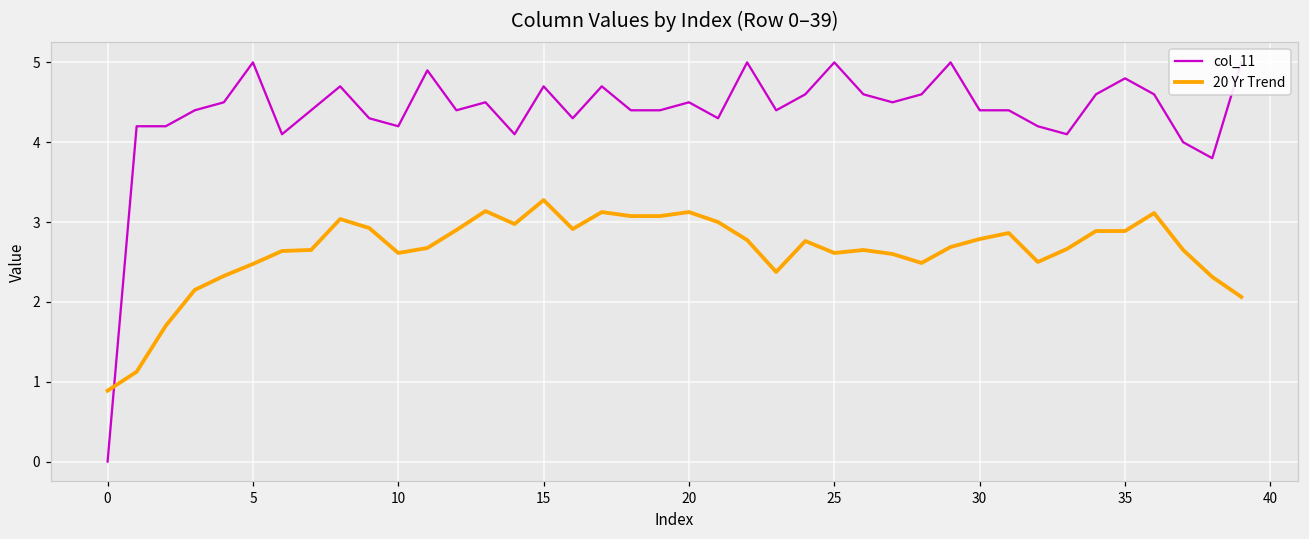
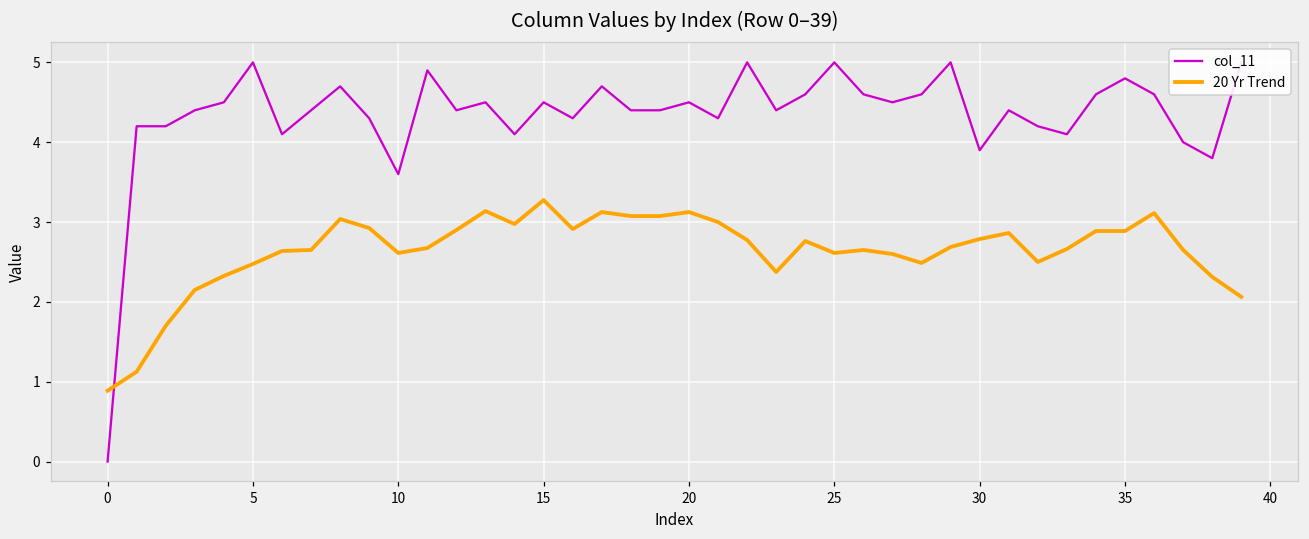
col_11, 10: 4.2 -> 3.6
col_11, 15: 4.7 -> 4.5
col_11, 30: 4.4 -> 3.9
